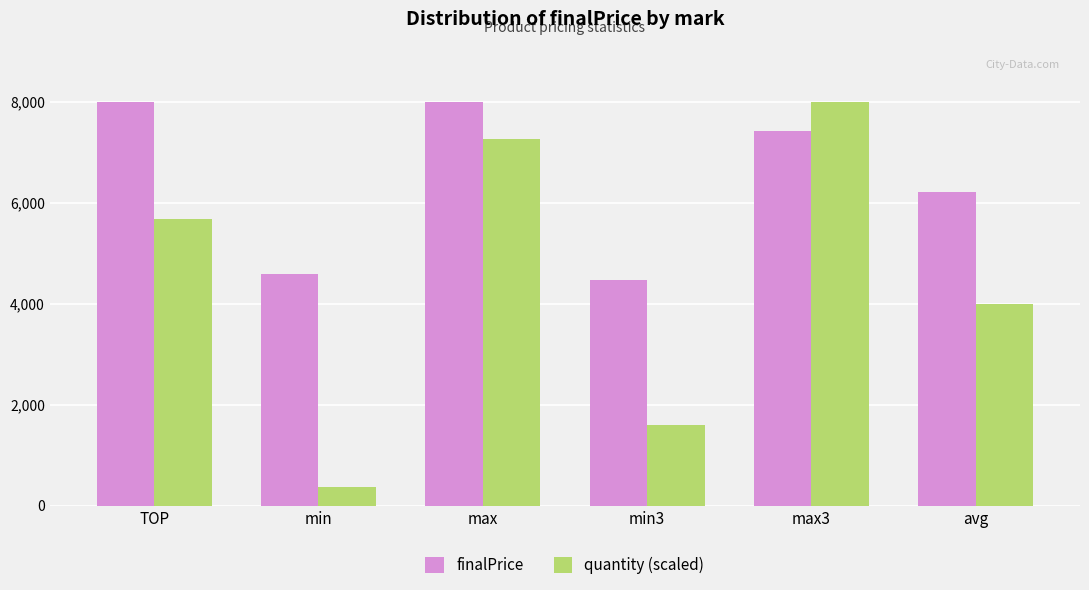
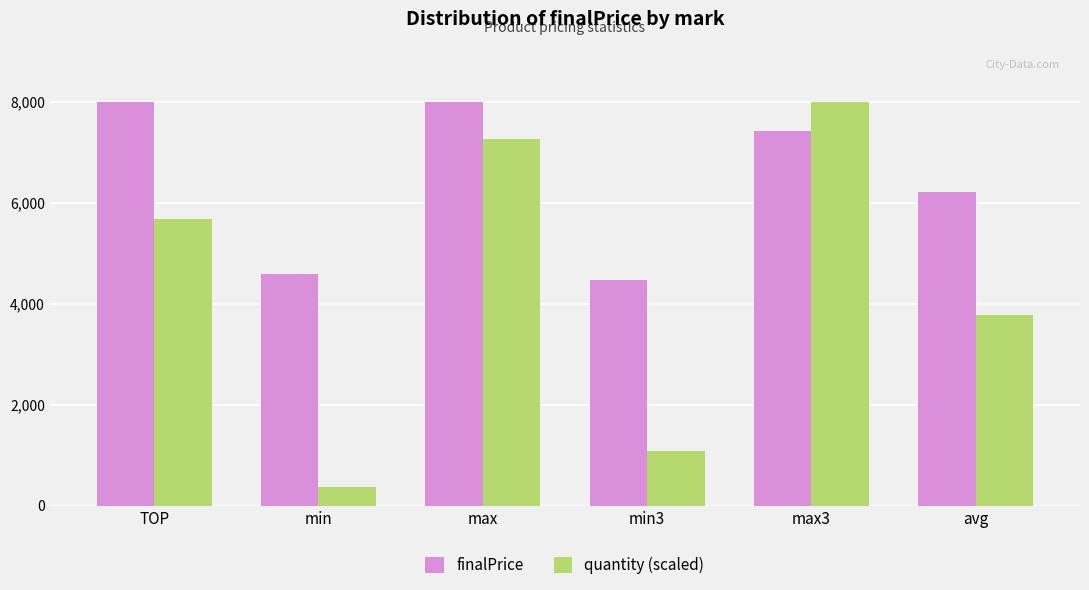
quantity (scaled), min3: 1,600 -> 1,100
quantity (scaled), avg: 4,000 -> 3,800
